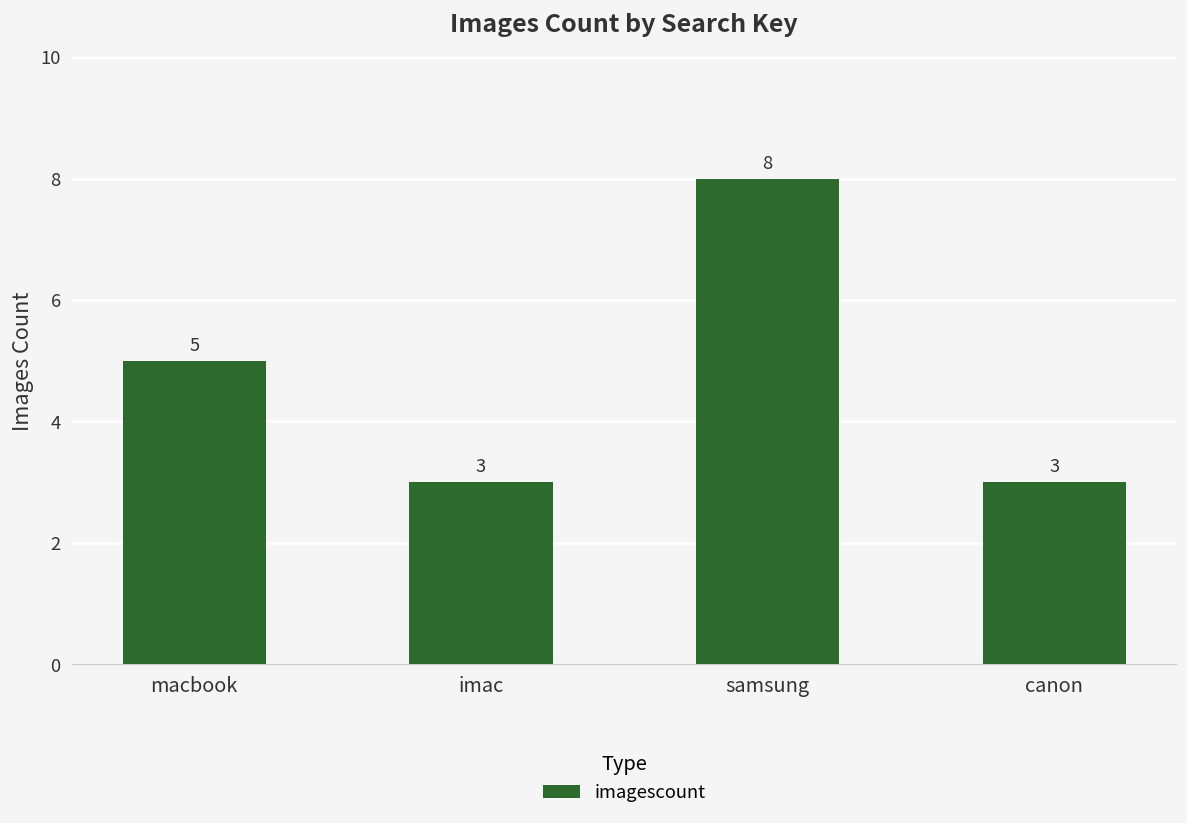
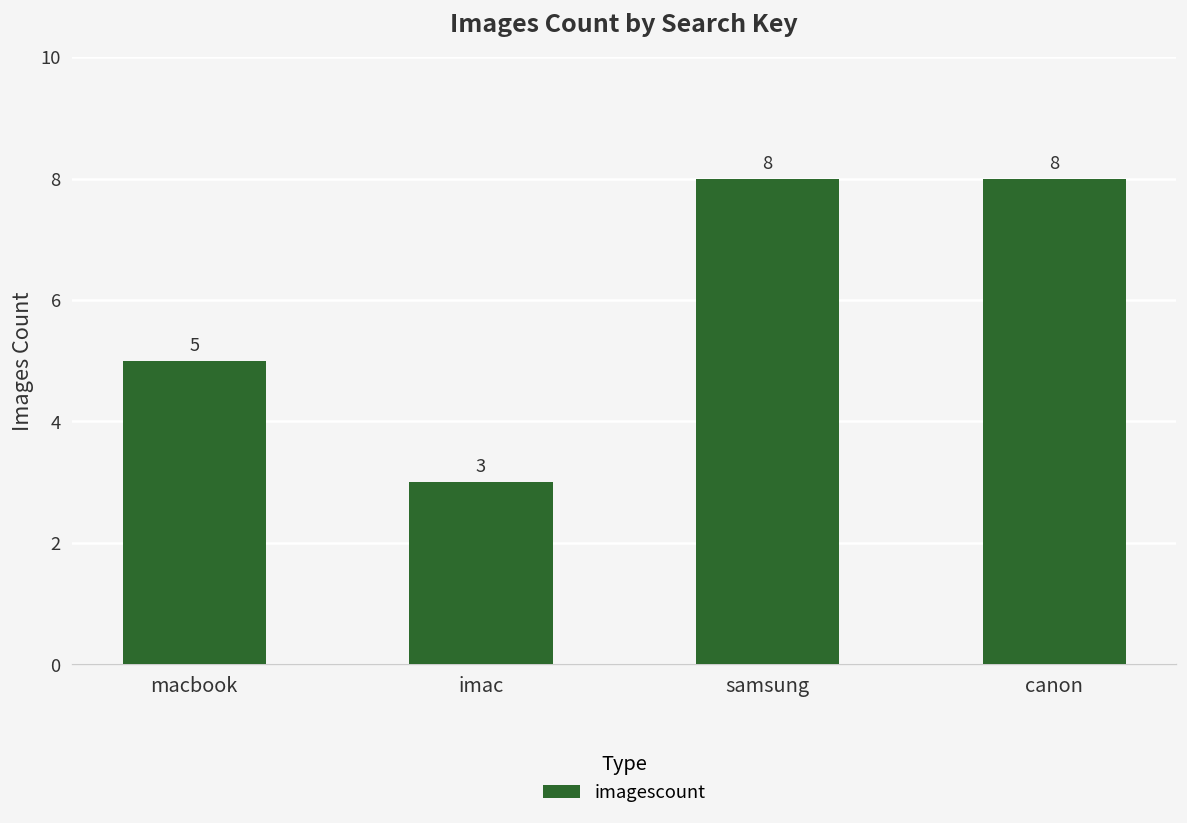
canon: 3 -> 8
